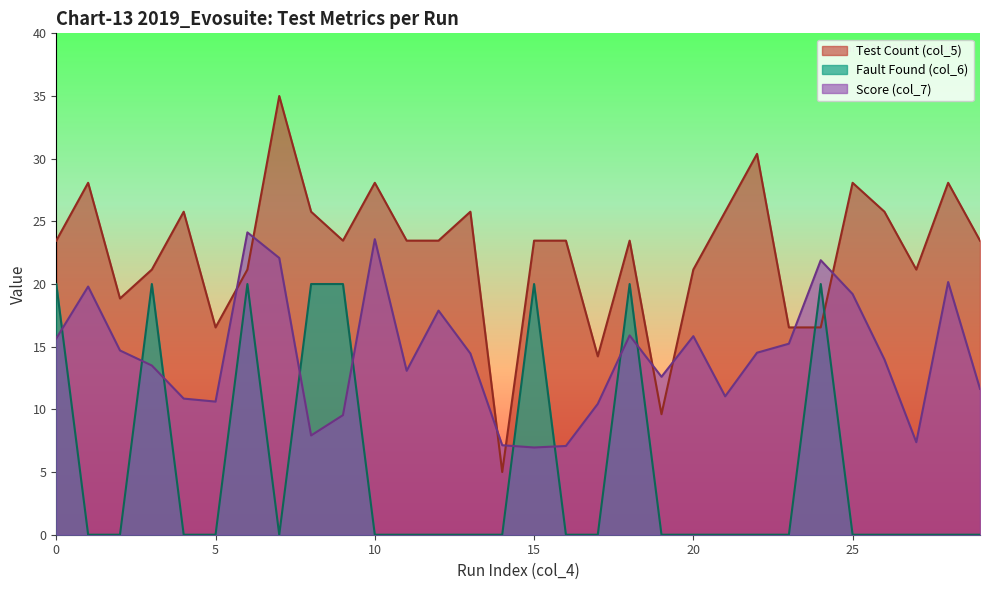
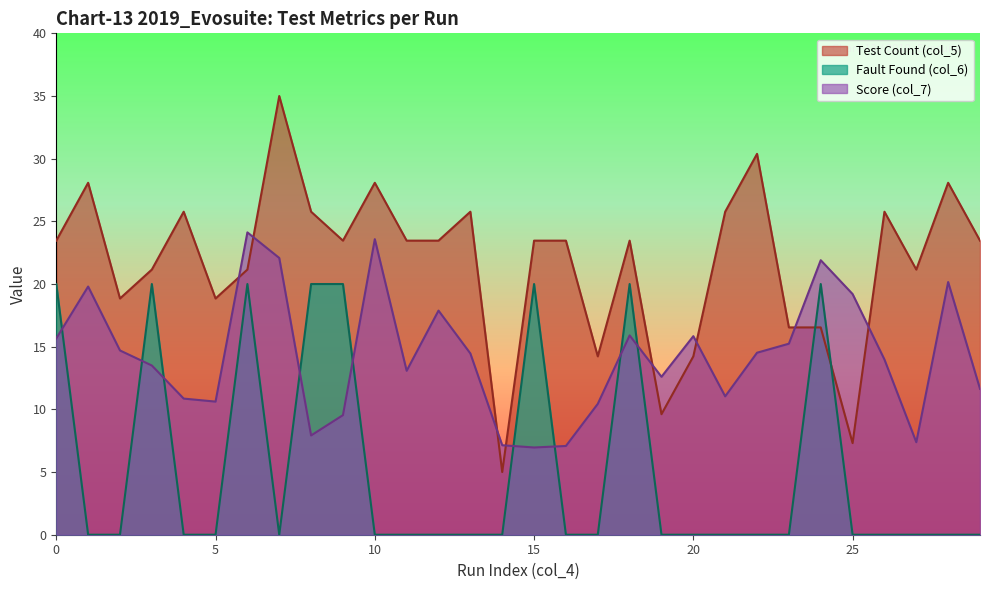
Test Count (col_5), 5: 16.5 -> 18.8
Test Count (col_5), 20: 21.2 -> 14.2
Test Count (col_5), 25: 28.1 -> 7.3
